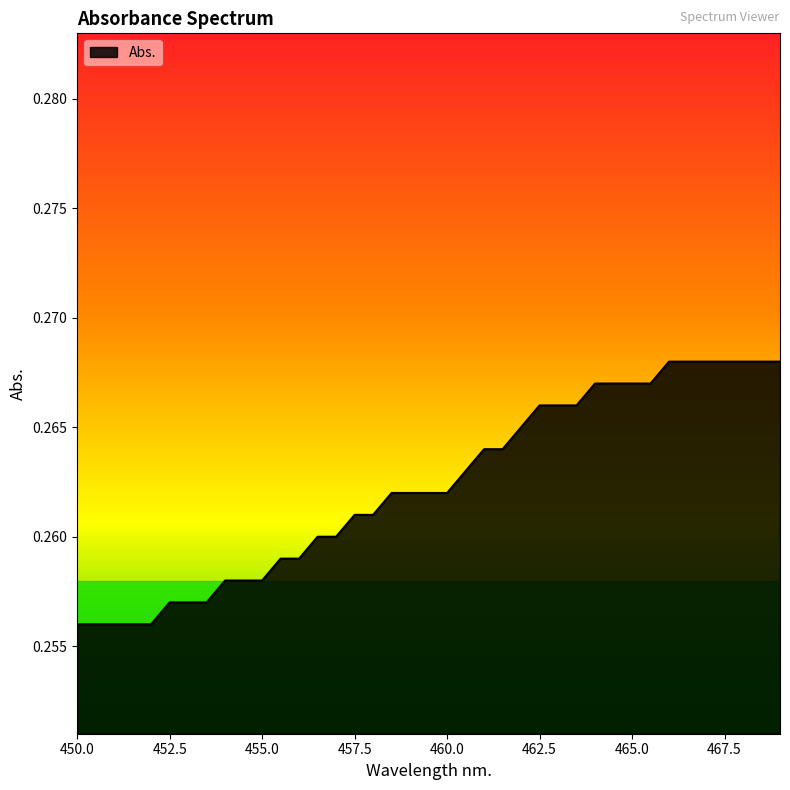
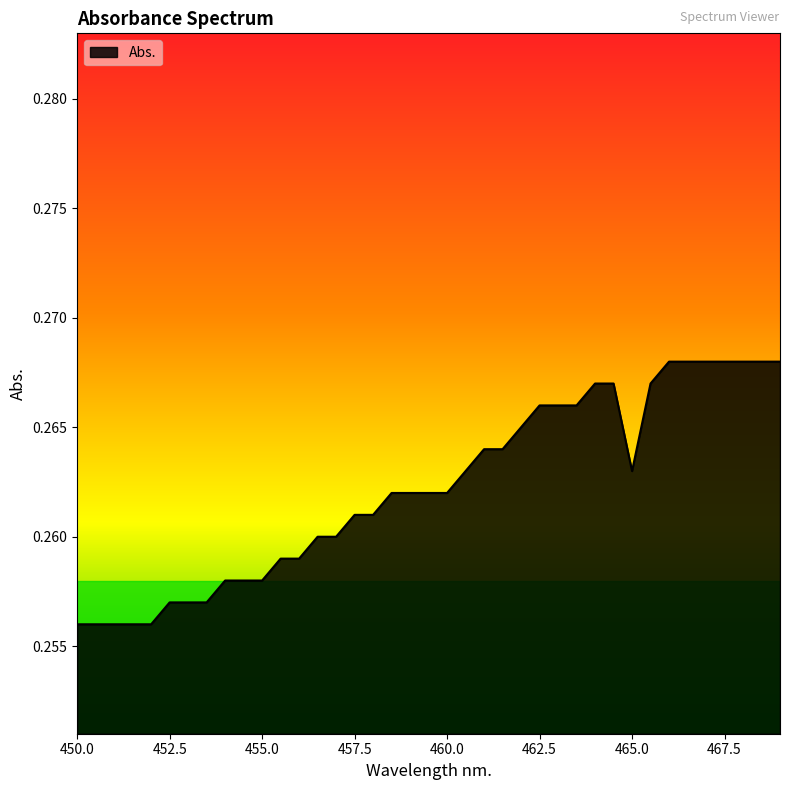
465.0: 0.267 -> 0.263
